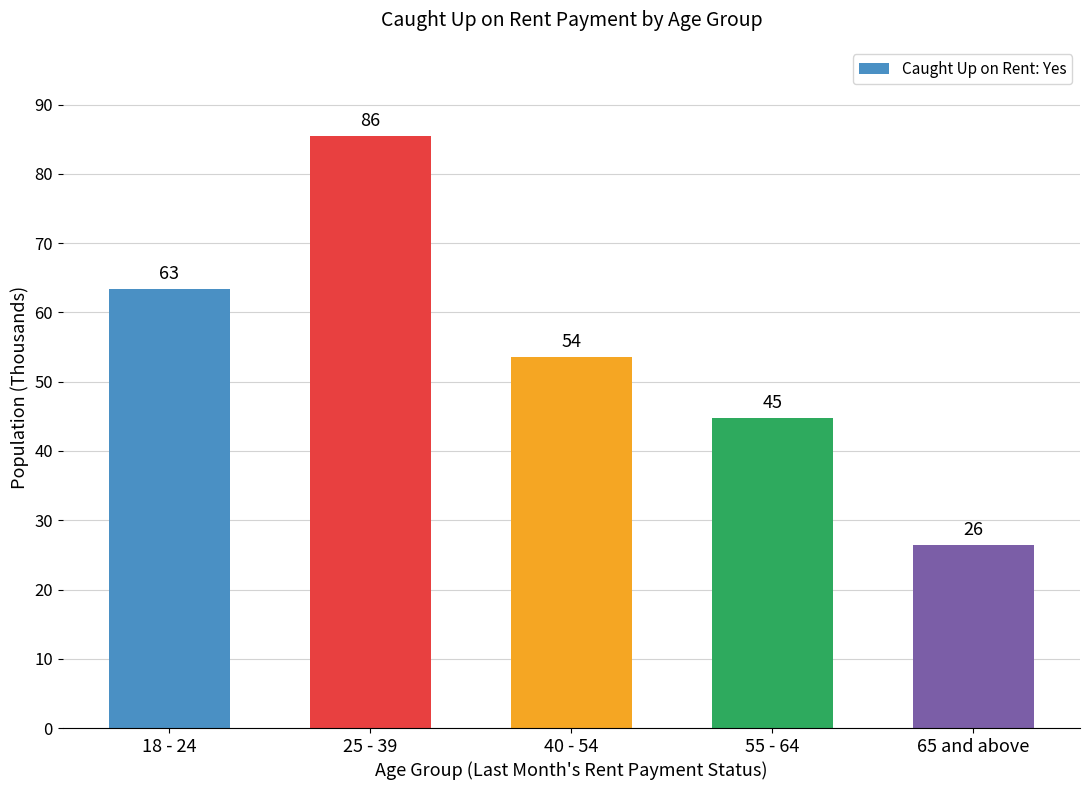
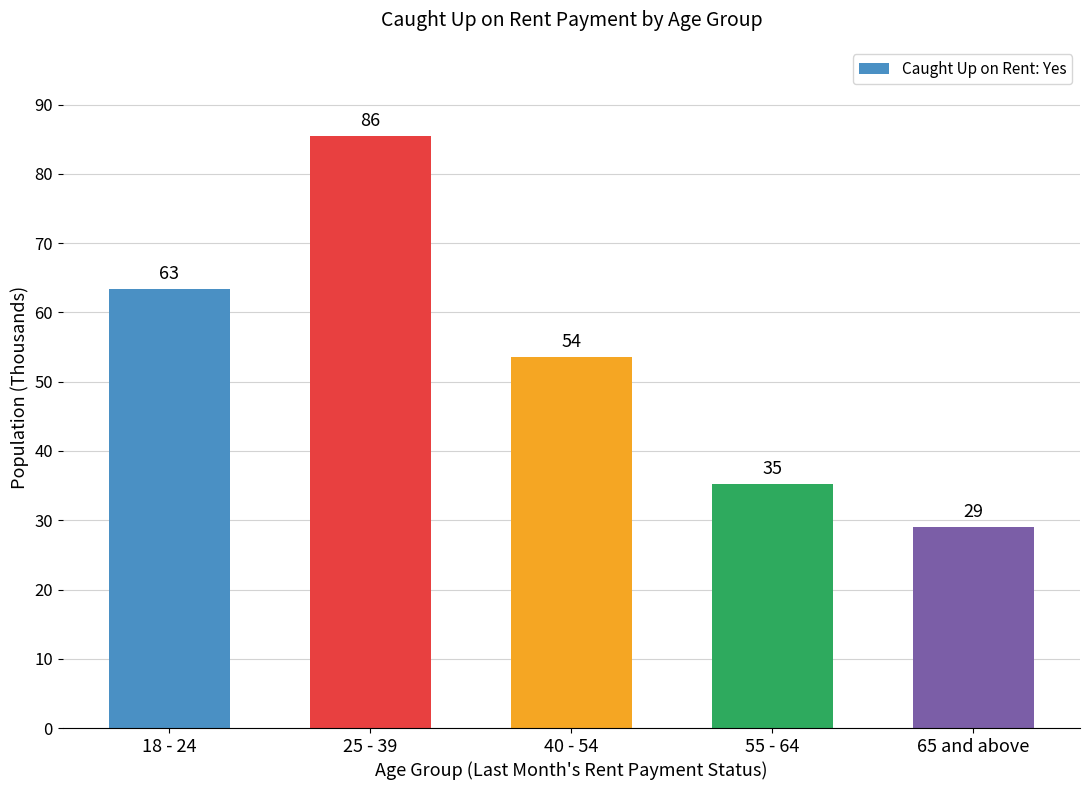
55 - 64: 45 -> 35
65 and above: 26 -> 29
